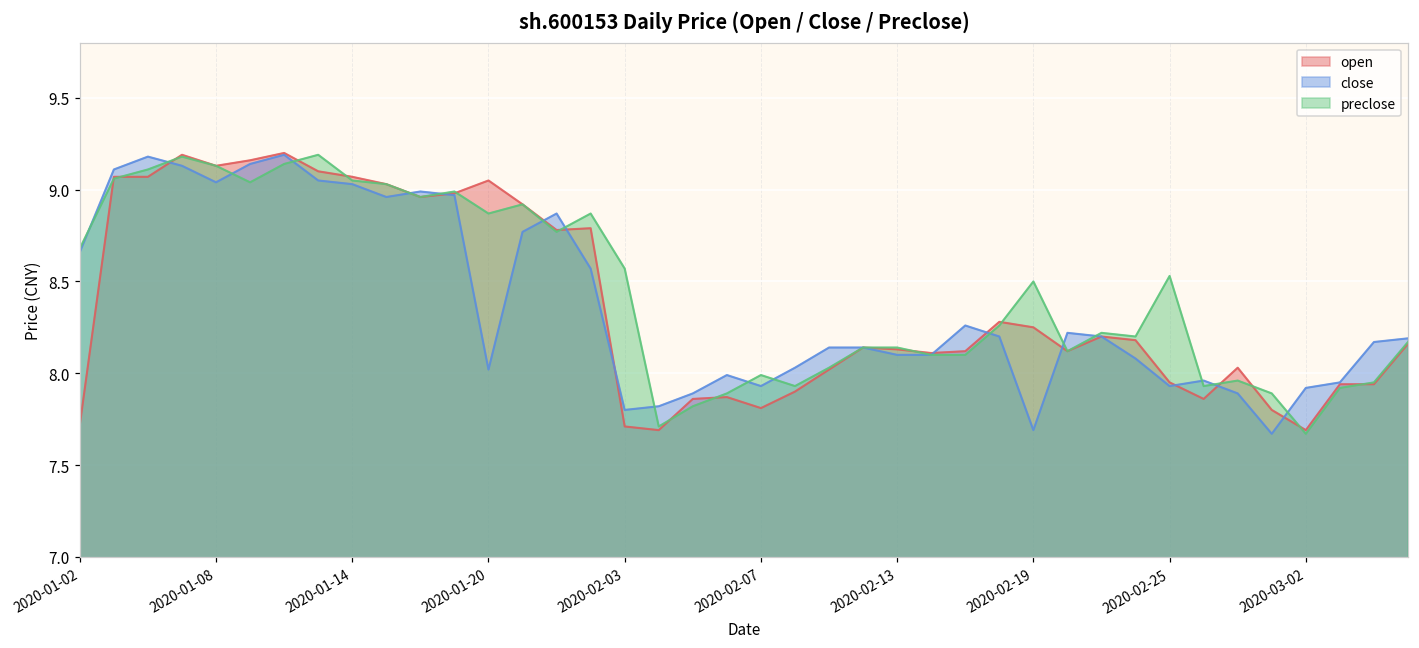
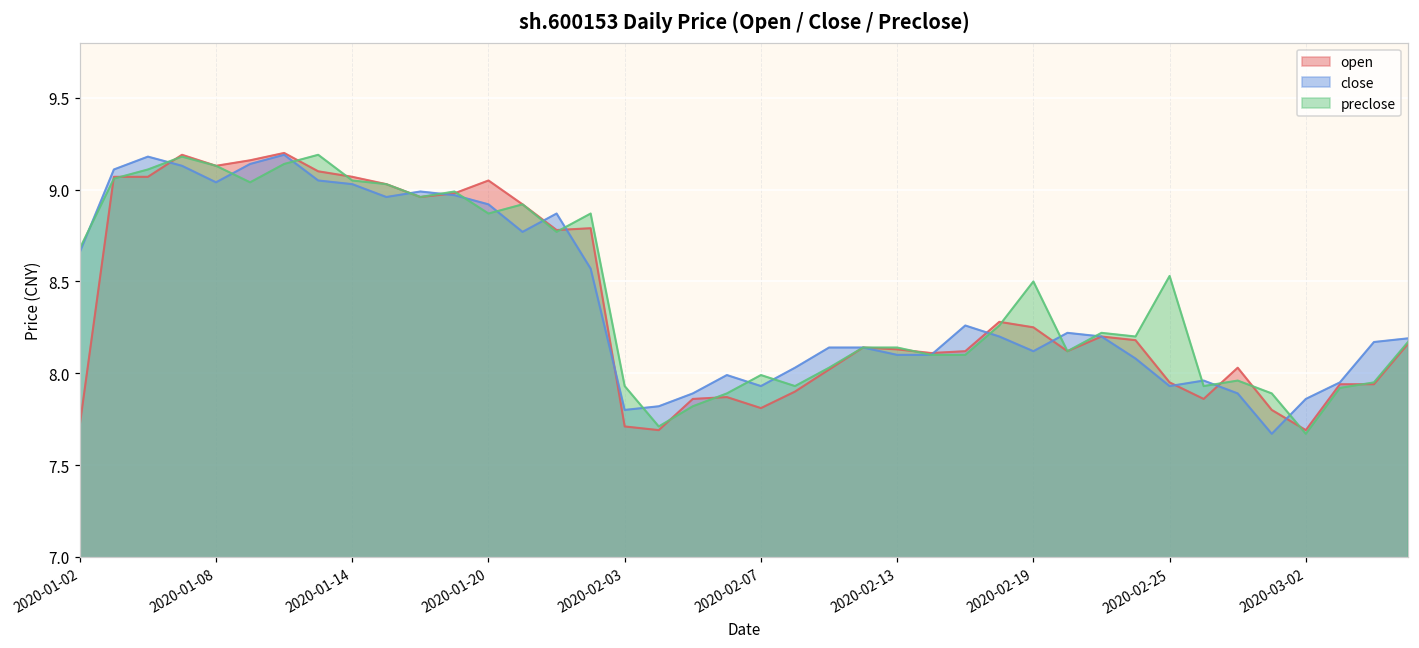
close, 2020-01-20: 8.02 -> 8.92
preclose, 2020-02-03: 8.57 -> 7.93
close, 2020-02-19: 7.69 -> 8.12
close, 2020-03-02: 7.92 -> 7.86
